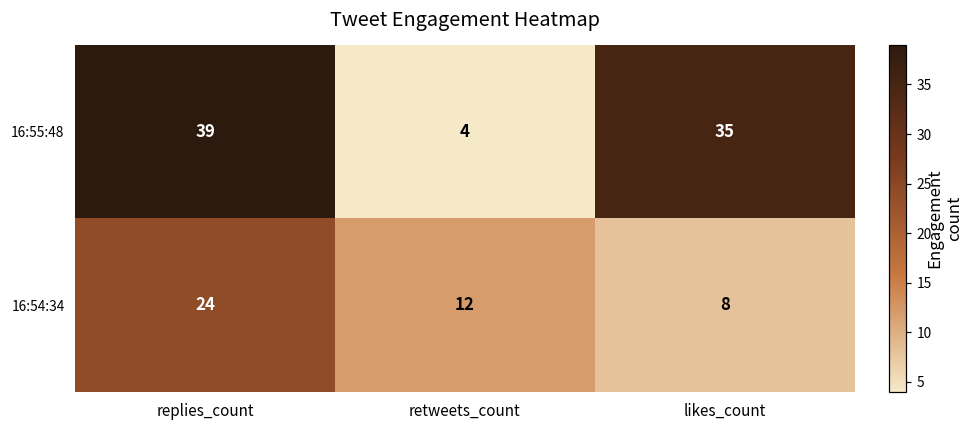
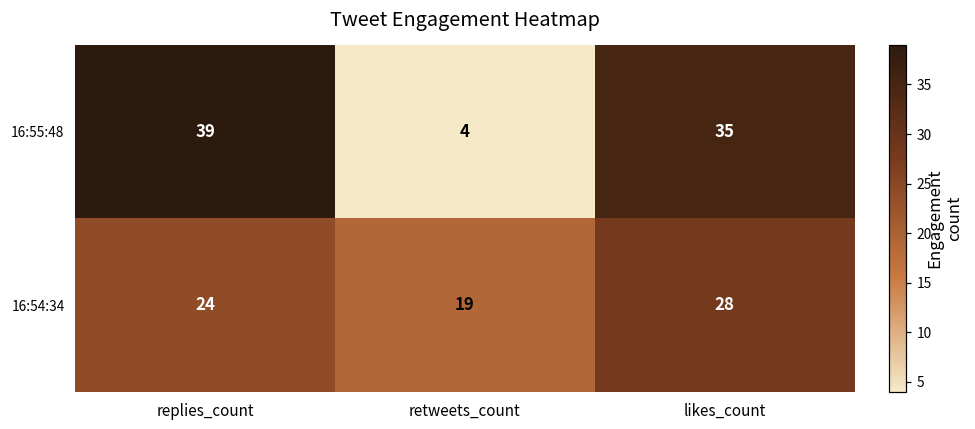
16:54:34, retweets_count: 12 -> 19
16:54:34, likes_count: 8 -> 28
